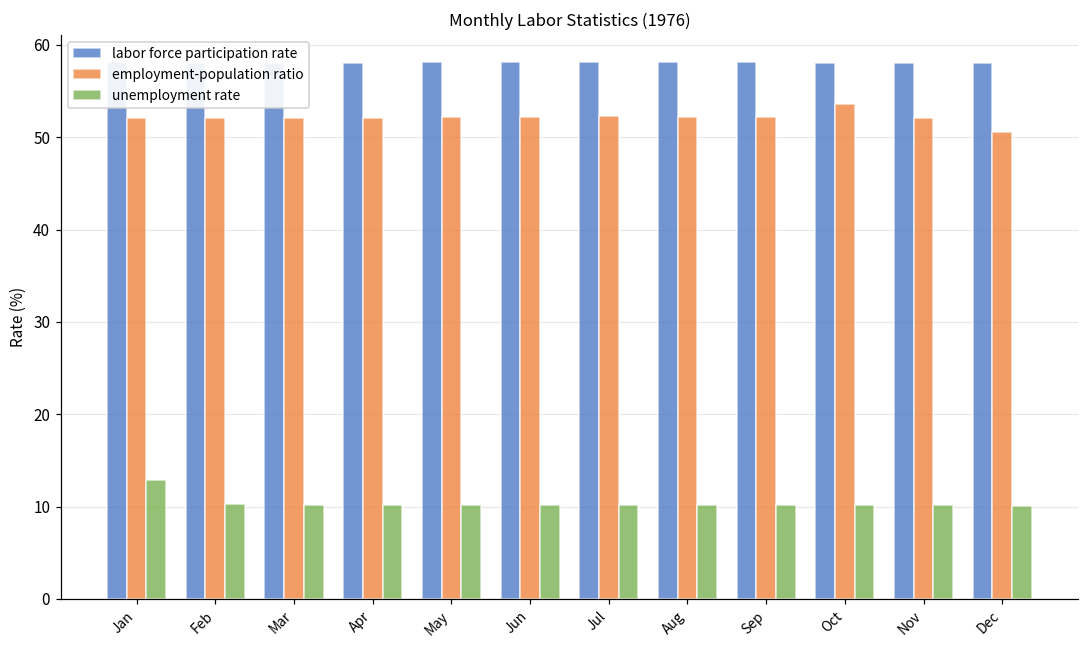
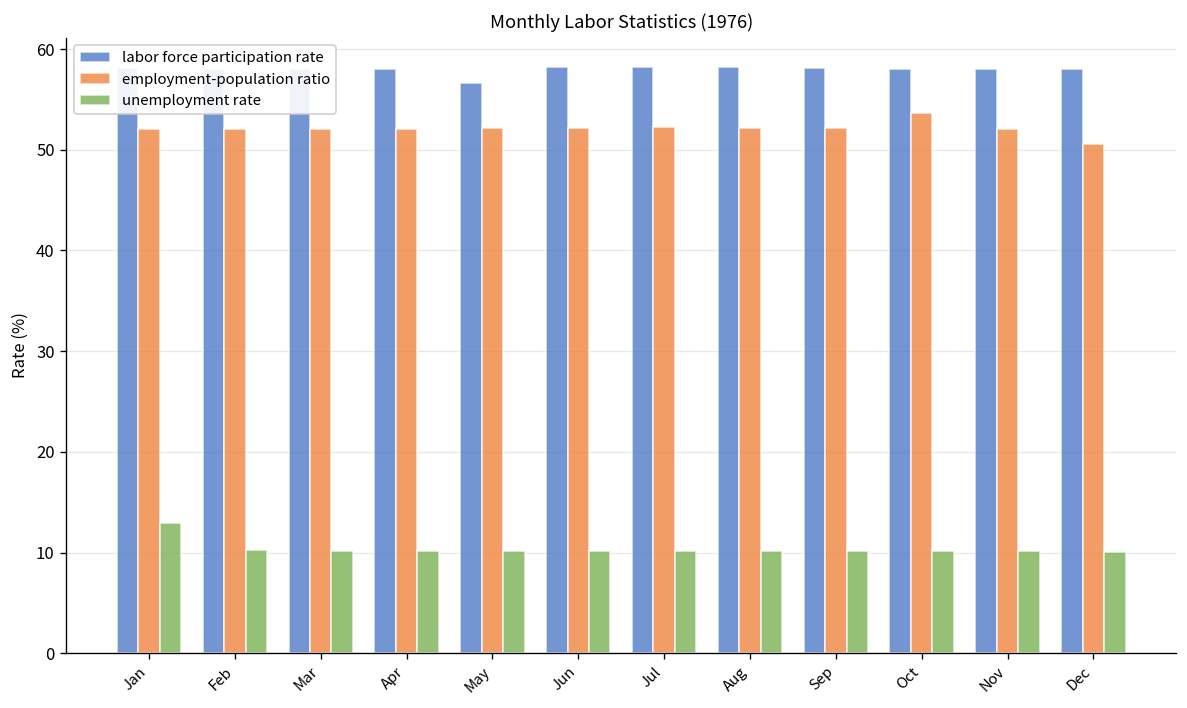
labor force participation rate, May: 58 -> 57
